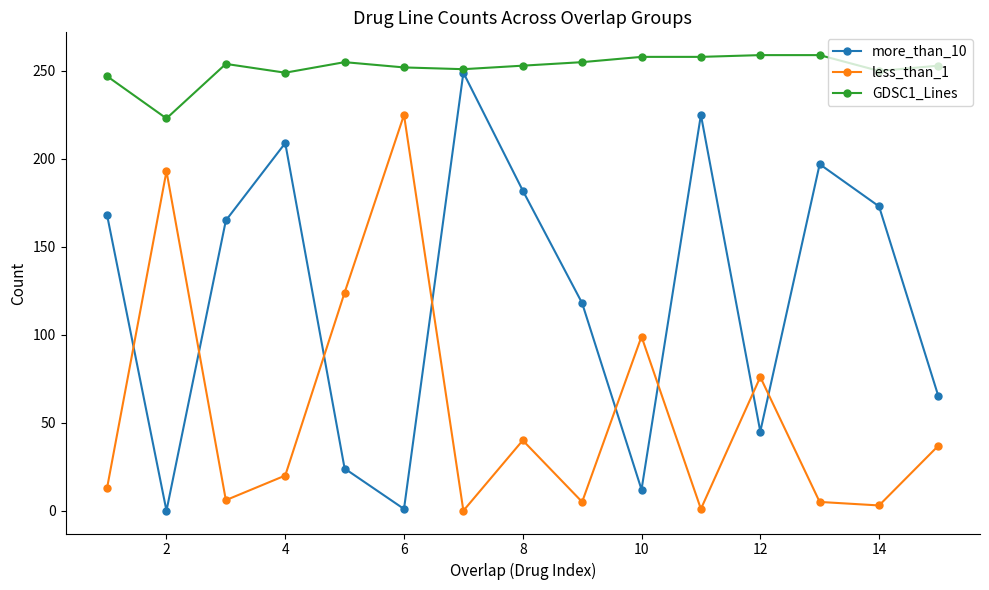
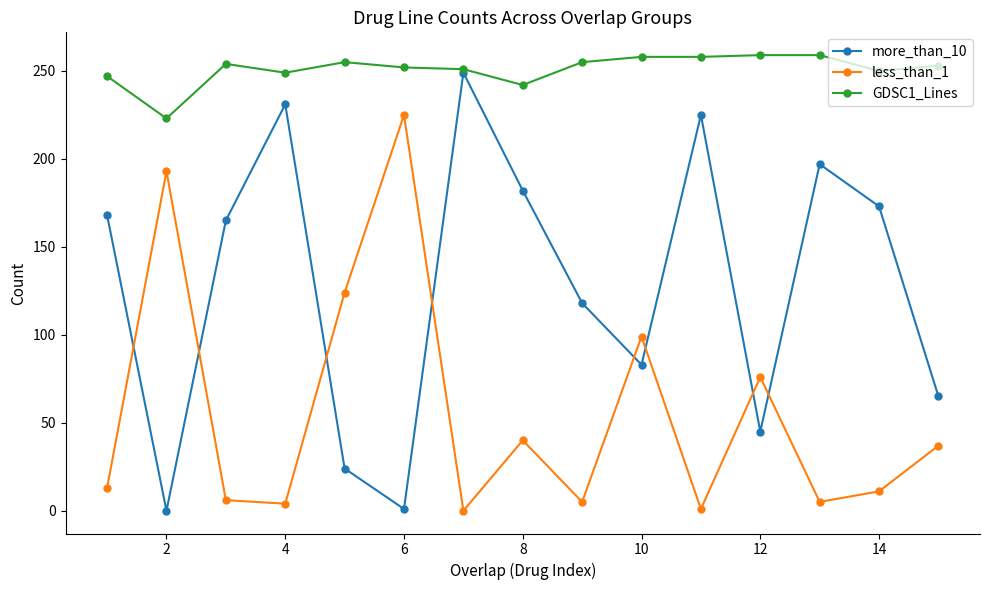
more_than_10, 4: 209 -> 231
less_than_1, 4: 20 -> 4
GDSC1_Lines, 8: 253 -> 242
more_than_10, 10: 12 -> 83
less_than_1, 14: 3 -> 11
